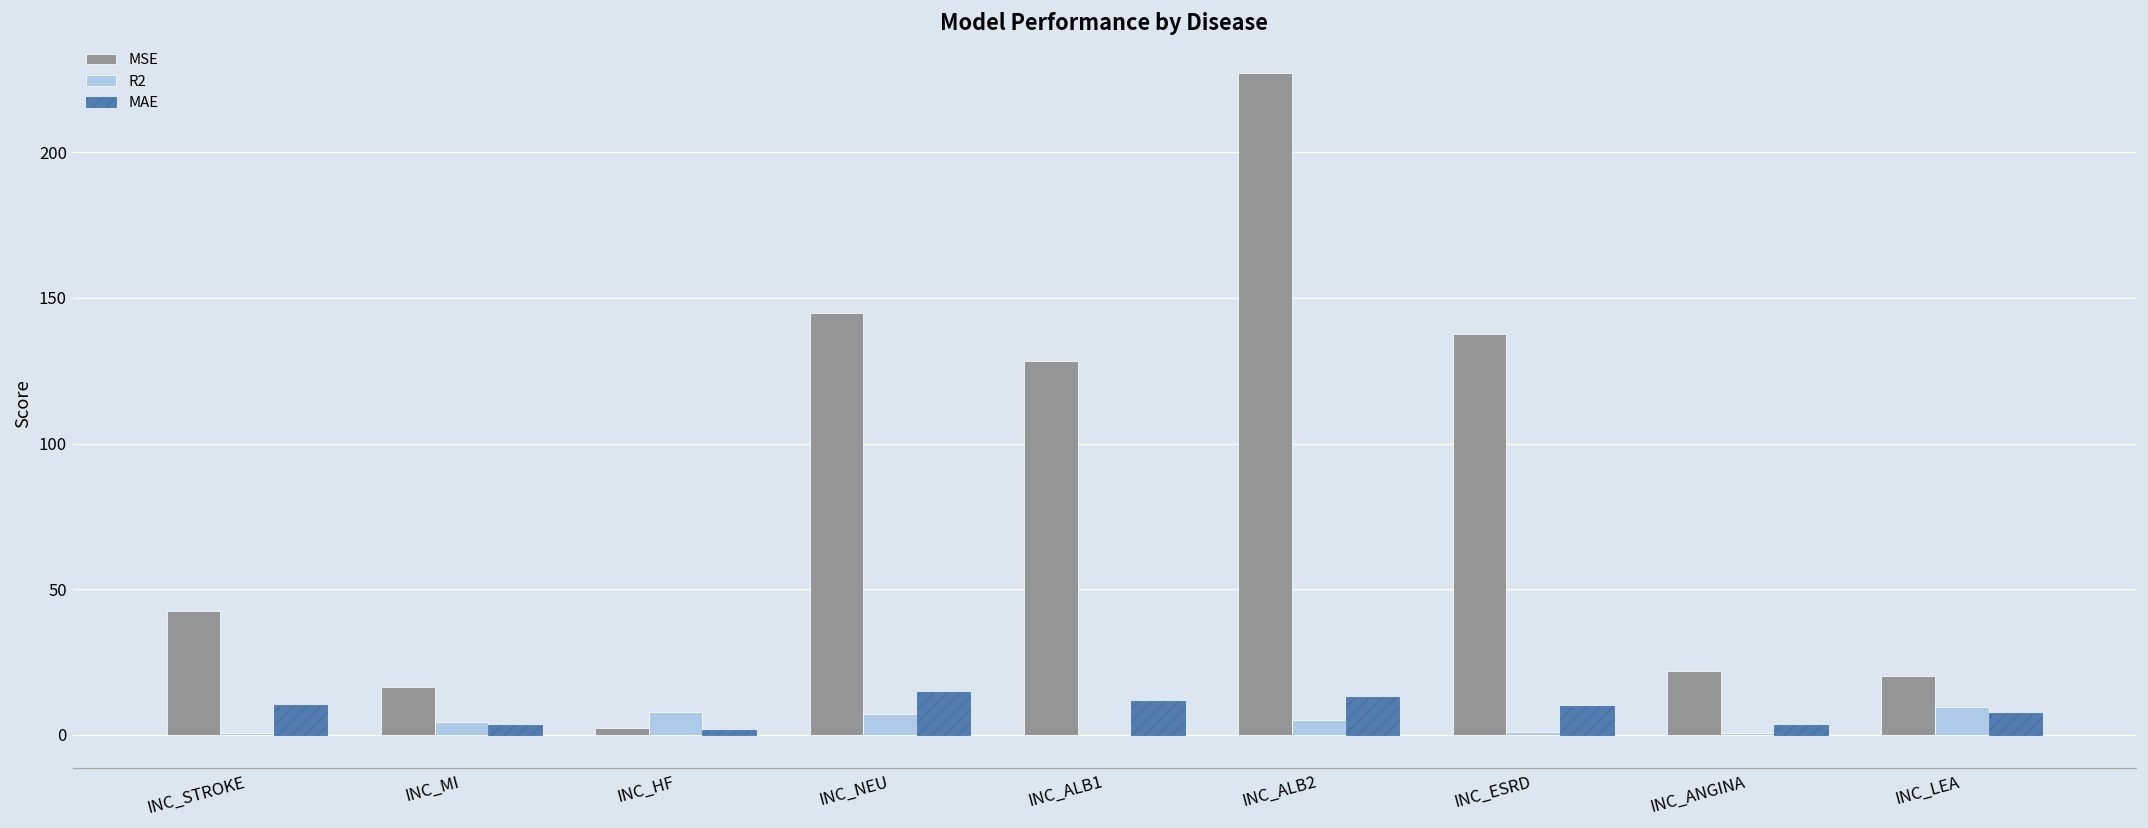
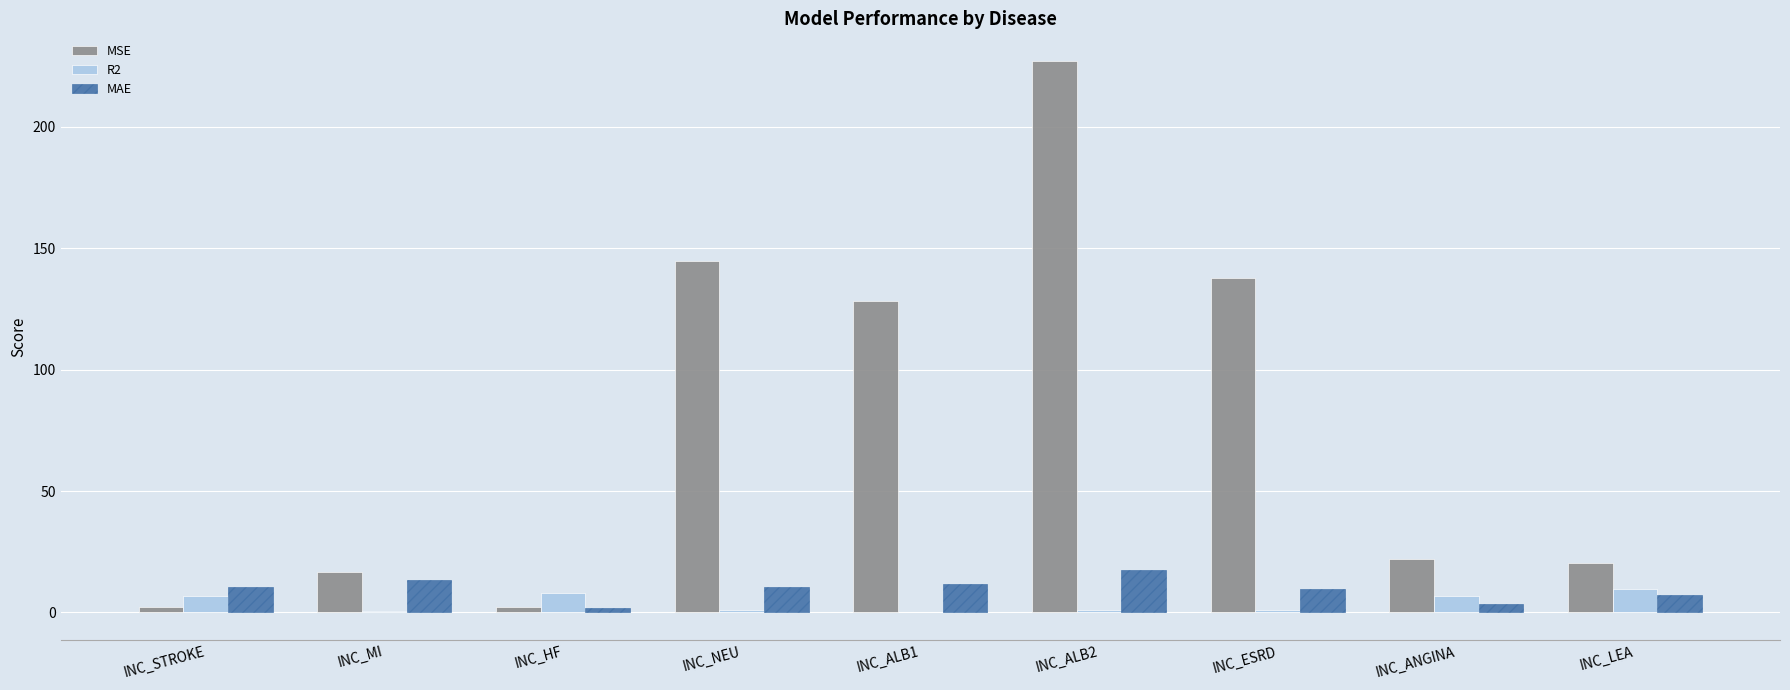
MSE, INC_STROKE: 43 -> 2
R2, INC_STROKE: 1 -> 7
R2, INC_MI: 4 -> 1
MAE, INC_MI: 3 -> 13
R2, INC_NEU: 7 -> 1
MAE, INC_NEU: 15 -> 10
R2, INC_ALB2: 5 -> 1
MAE, INC_ALB2: 13 -> 18
R2, INC_ANGINA: 1 -> 7
